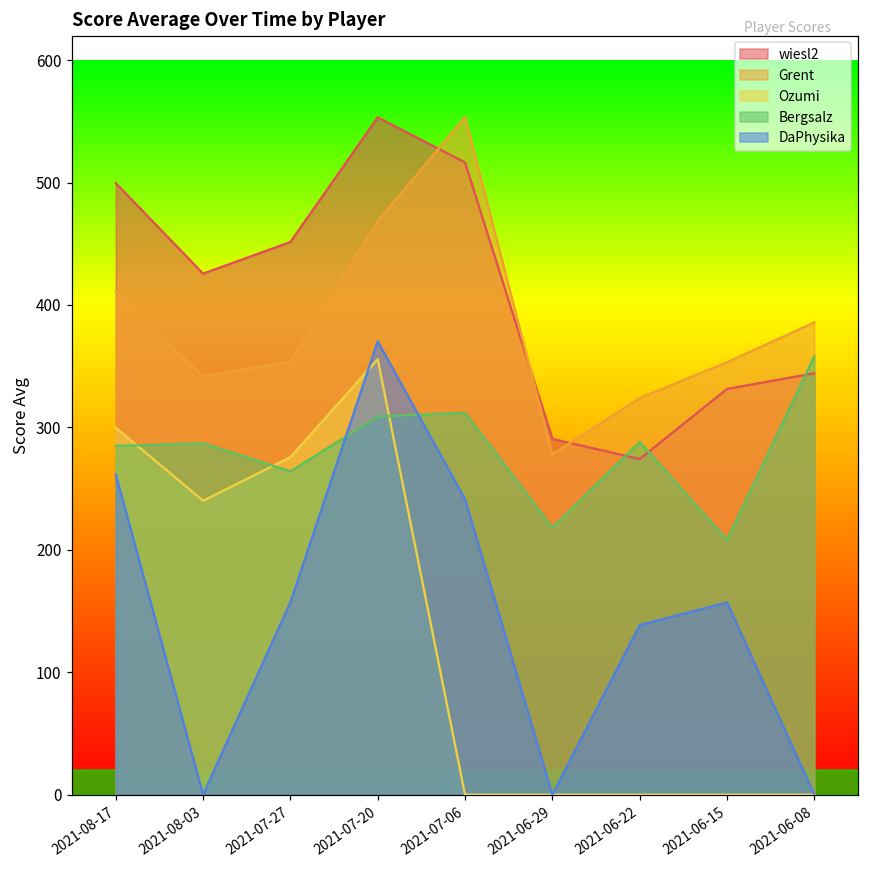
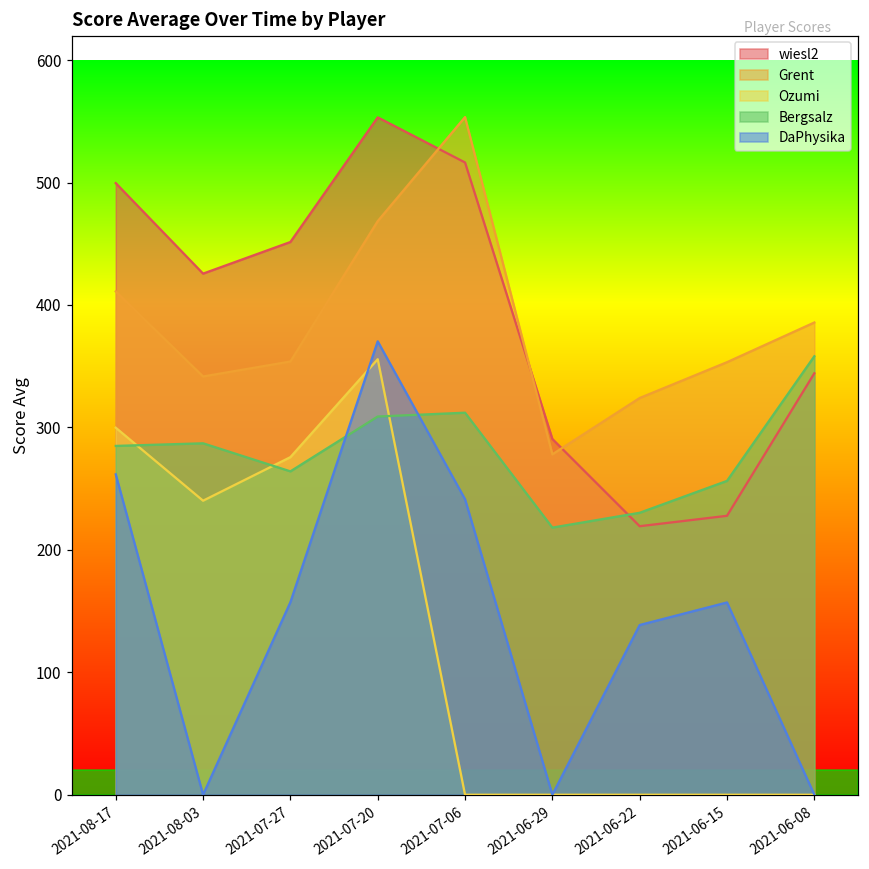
wiesl2, 2021-06-22: 274 -> 219
Bergsalz, 2021-06-22: 288 -> 230
wiesl2, 2021-06-15: 331 -> 228
Bergsalz, 2021-06-15: 208 -> 256
